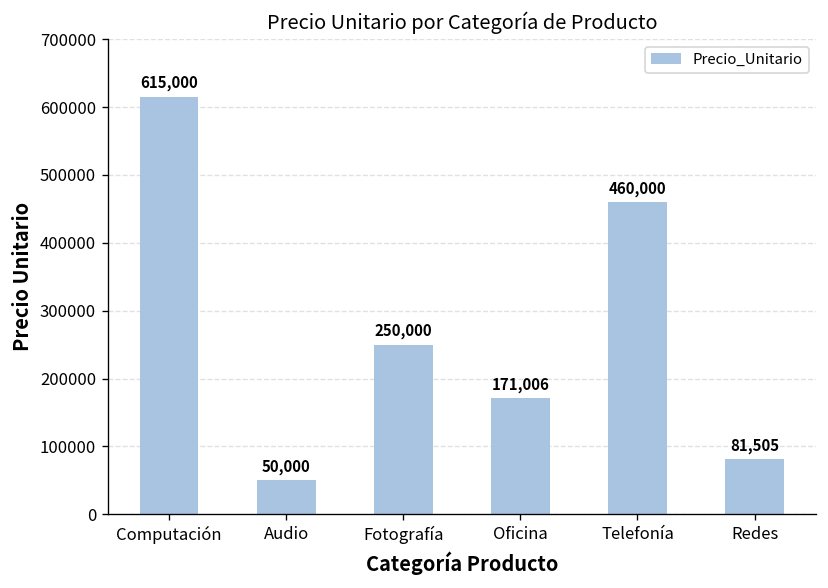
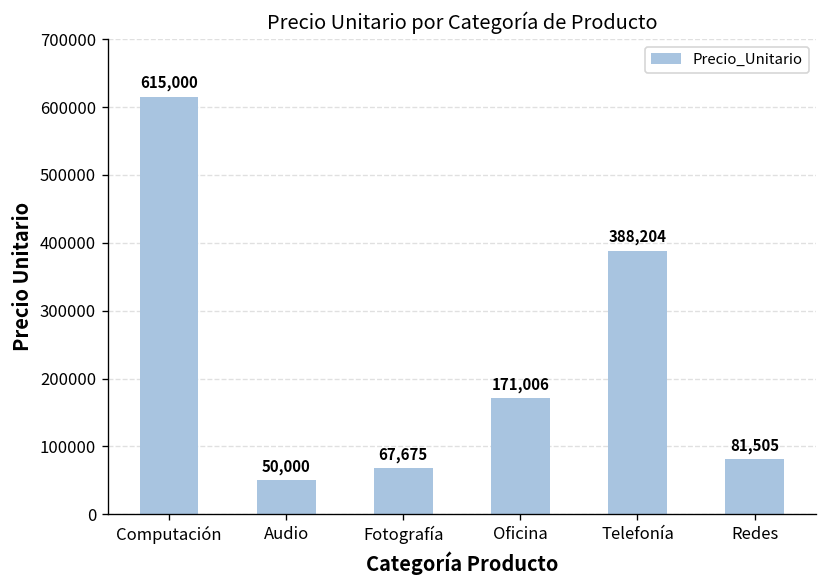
Fotografía: 250,000 -> 67,675
Telefonía: 460,000 -> 388,204
